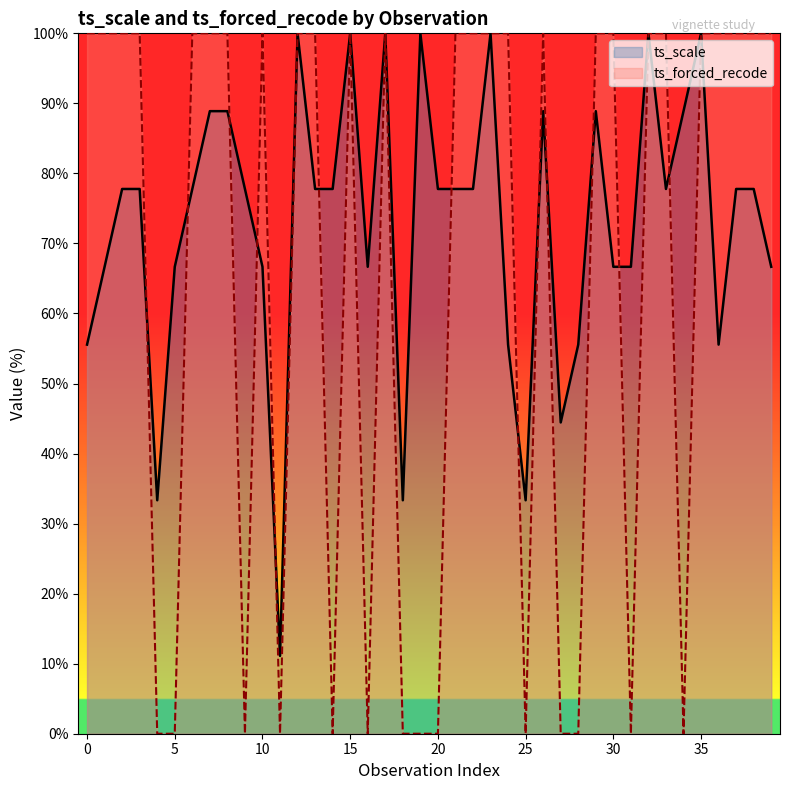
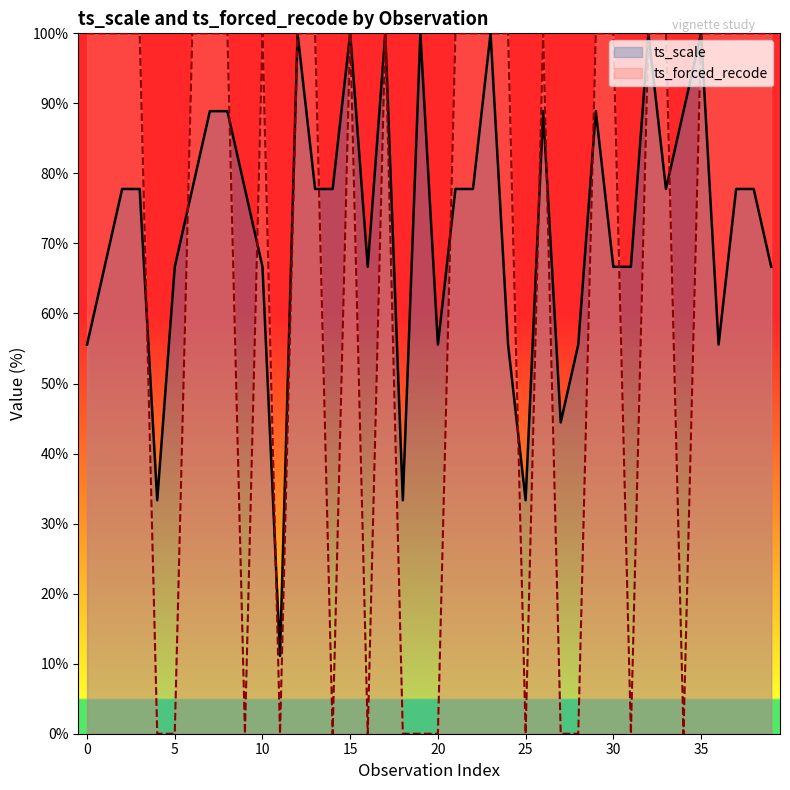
ts_scale, 20: 78% -> 56%
